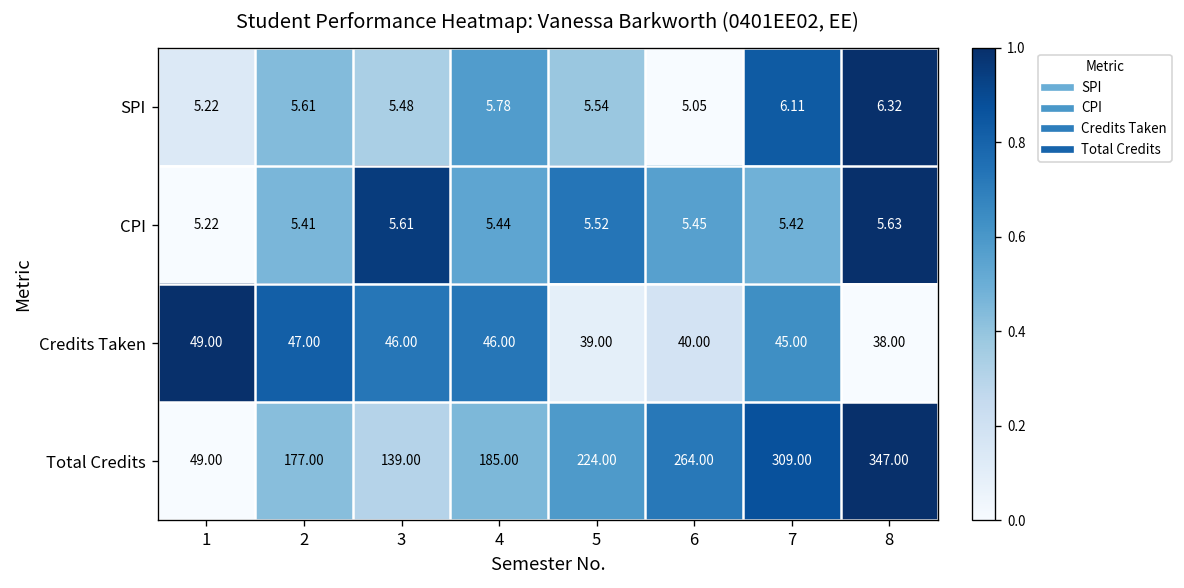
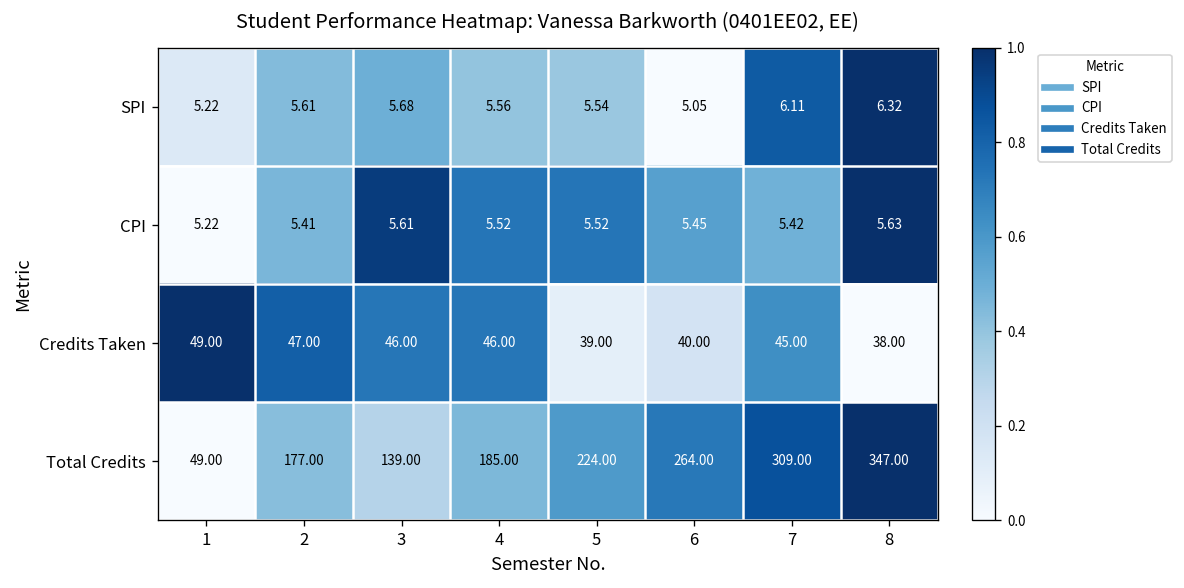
SPI, 3: 5.48 -> 5.68
SPI, 4: 5.78 -> 5.56
CPI, 4: 5.44 -> 5.52
